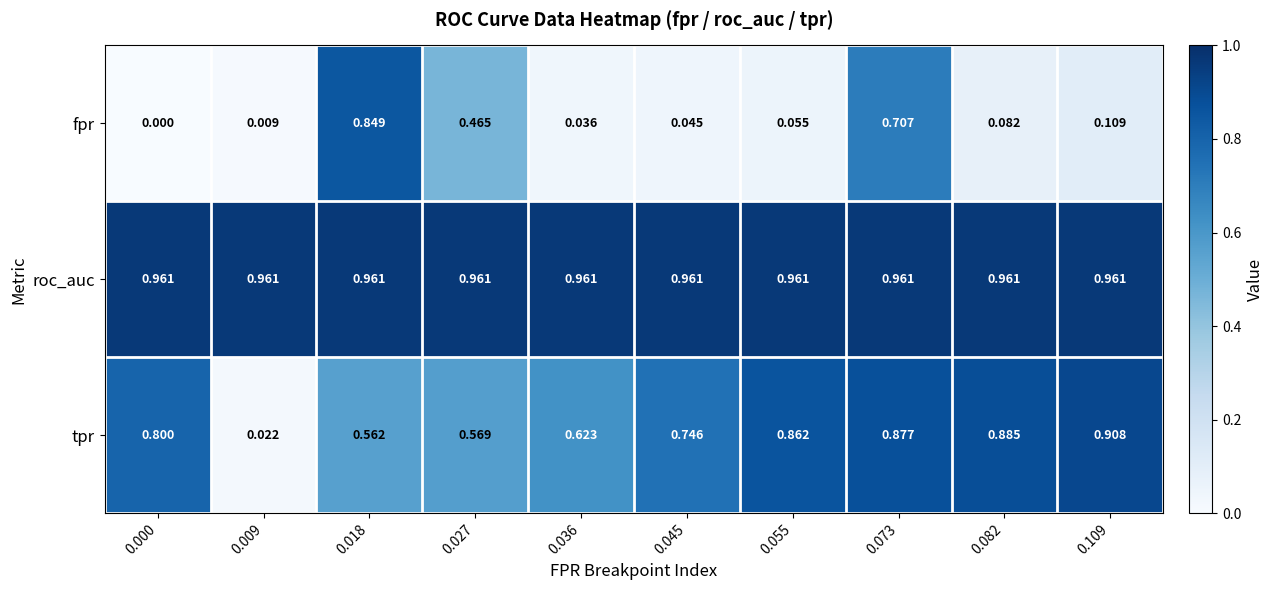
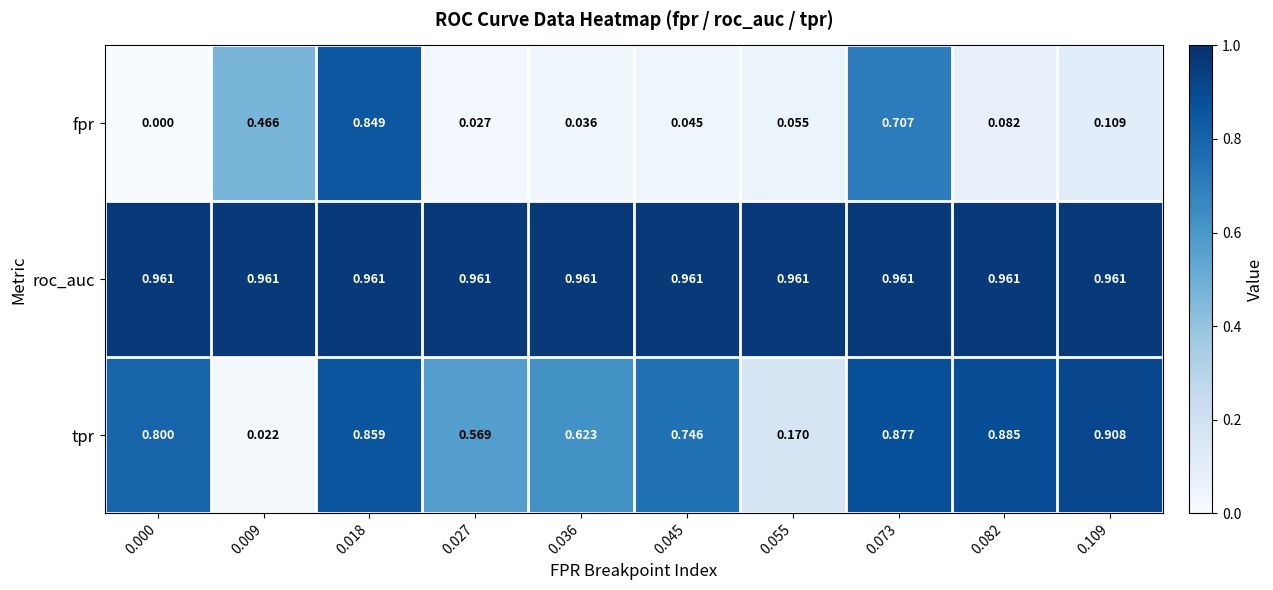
fpr, 0.009: 0.009 -> 0.466
fpr, 0.027: 0.465 -> 0.027
tpr, 0.018: 0.562 -> 0.859
tpr, 0.055: 0.862 -> 0.170
